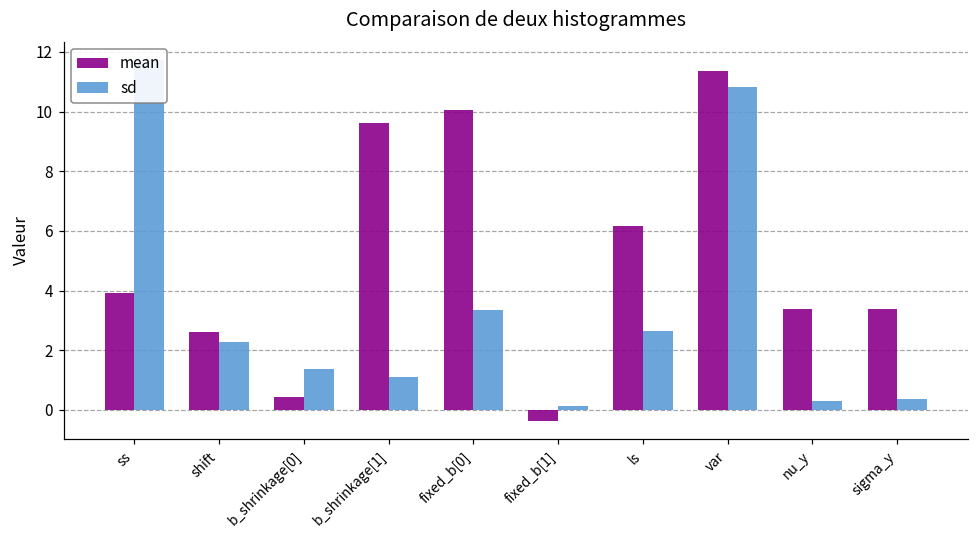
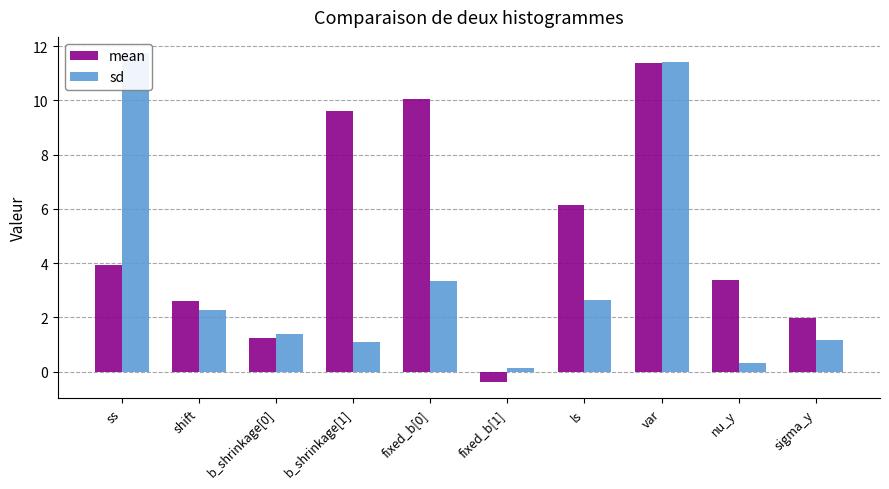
mean, b_shrinkage[0]: 0.4 -> 1.3
sd, var: 10.8 -> 11.4
mean, sigma_y: 3.4 -> 2.0
sd, sigma_y: 0.4 -> 1.2
